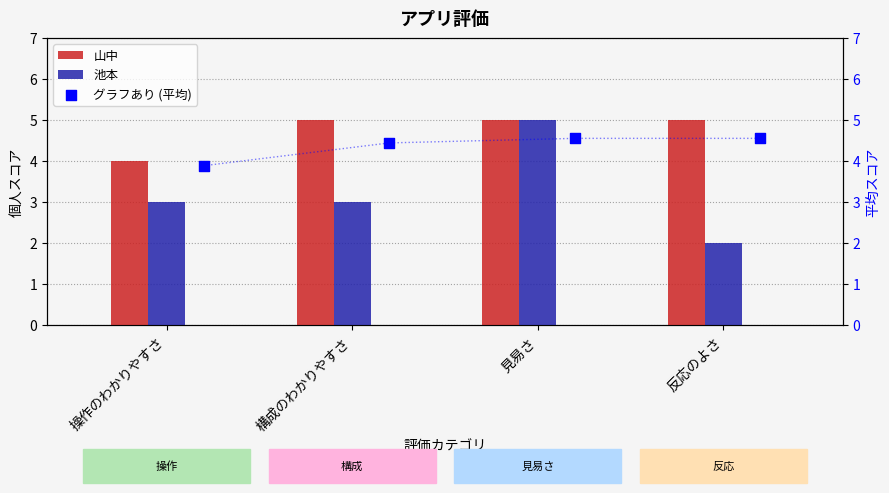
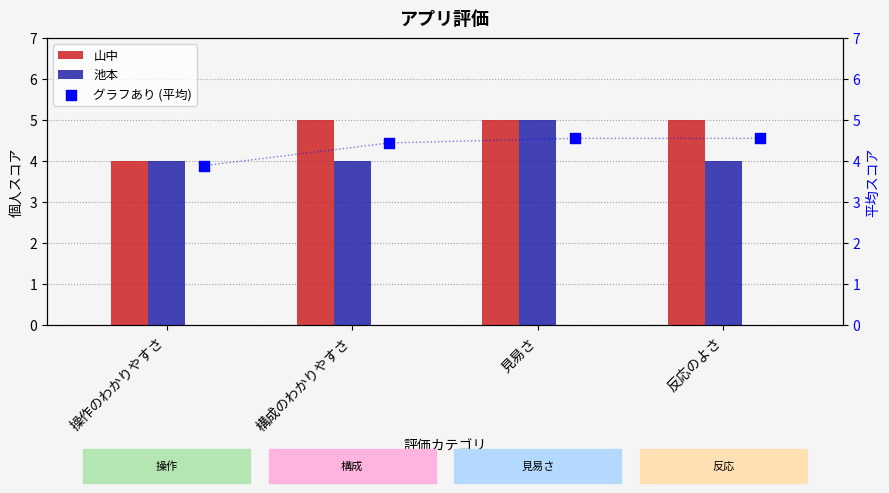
池本, 操作のわかりやすさ: 3 -> 4
池本, 構成のわかりやすさ: 3 -> 4
池本, 反応のよさ: 2 -> 4
